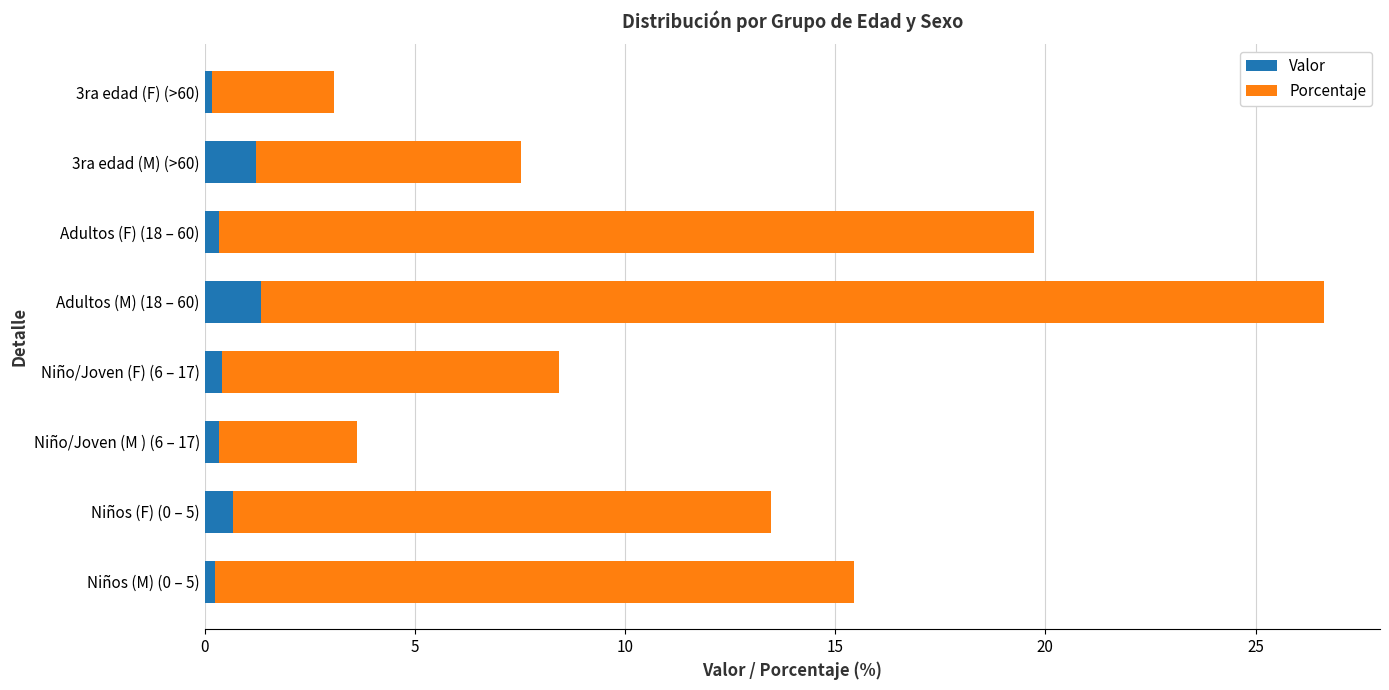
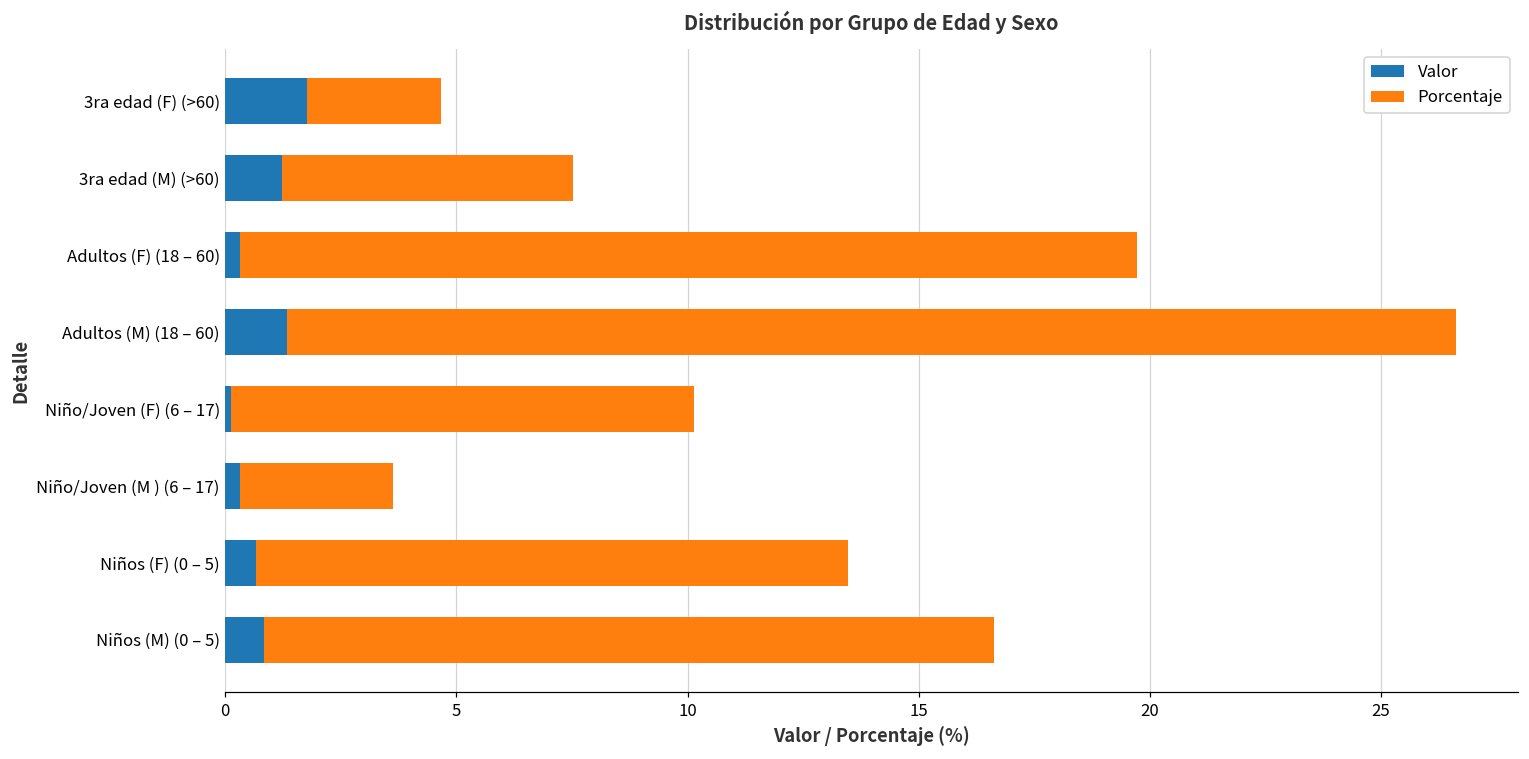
Valor, 3ra edad (F) (>60): 0.2 -> 1.8
Valor, Niño/Joven (F) (6 – 17): 0.4 -> 0.1
Porcentaje, Niño/Joven (F) (6 – 17): 8 -> 10
Valor, Niños (M) (0 – 5): 0.3 -> 0.8
Porcentaje, Niños (M) (0 – 5): 15.2 -> 15.8
